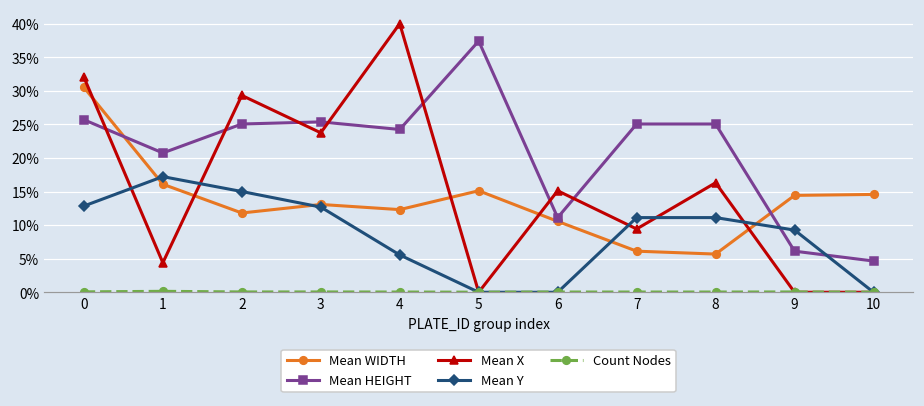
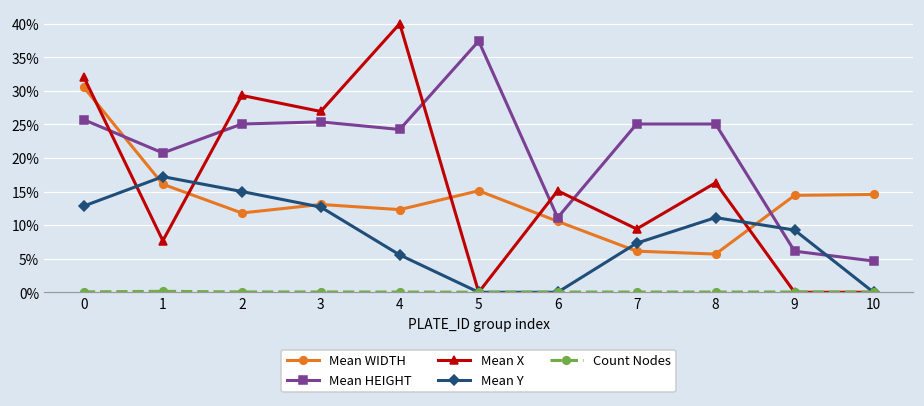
Mean X, 1: 4% -> 8%
Mean X, 3: 24% -> 27%
Mean Y, 7: 11% -> 7%
